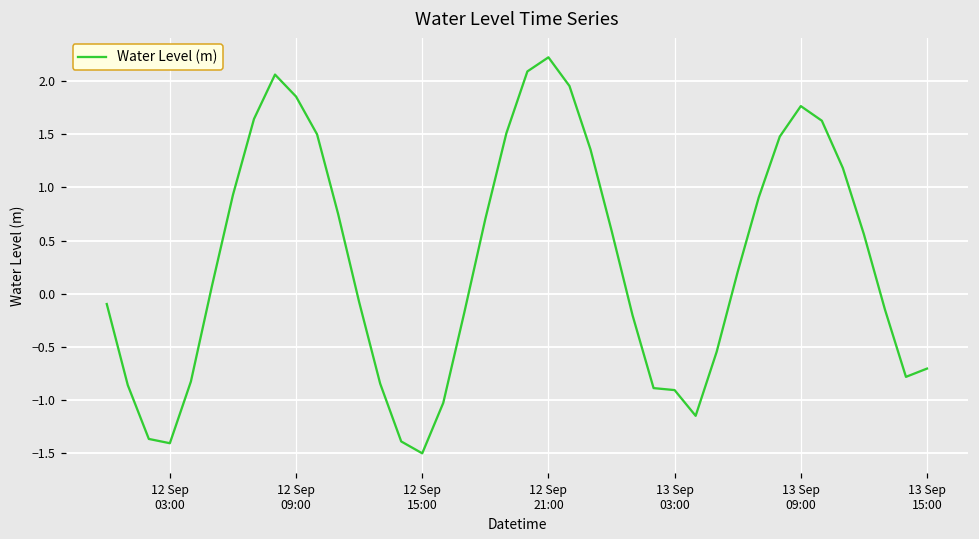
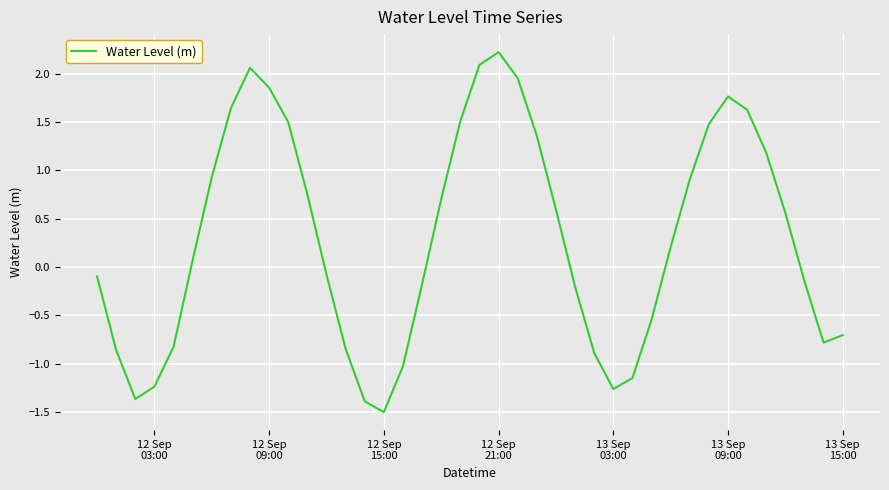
12 Sep 03:00: -1.4 -> -1.2
13 Sep 03:00: -0.9 -> -1.3
